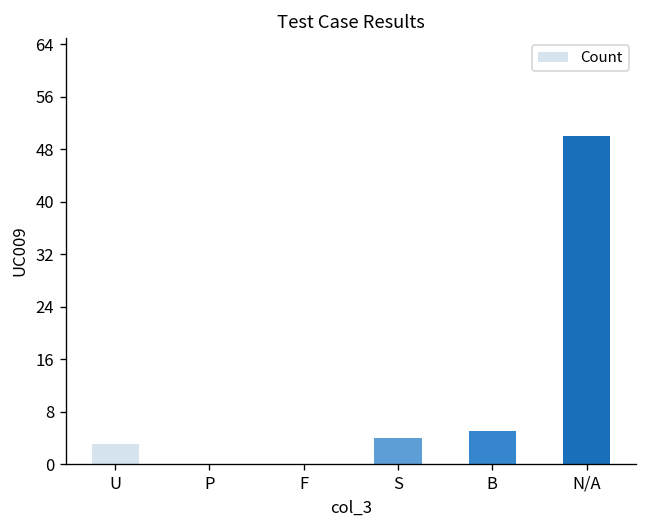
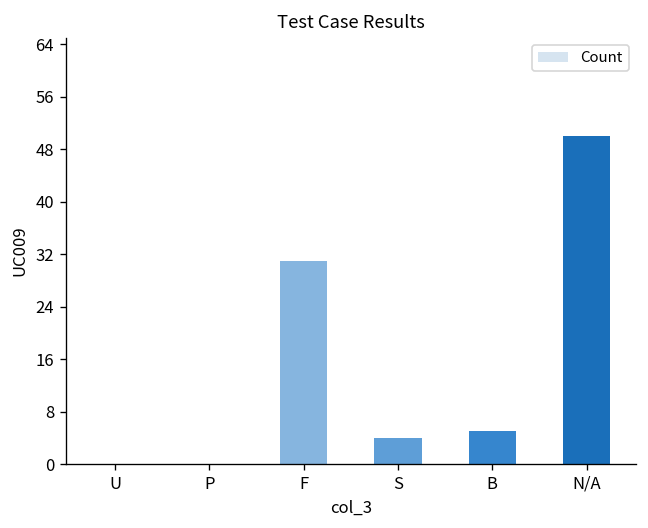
U: 3 -> 0
F: 0 -> 31
